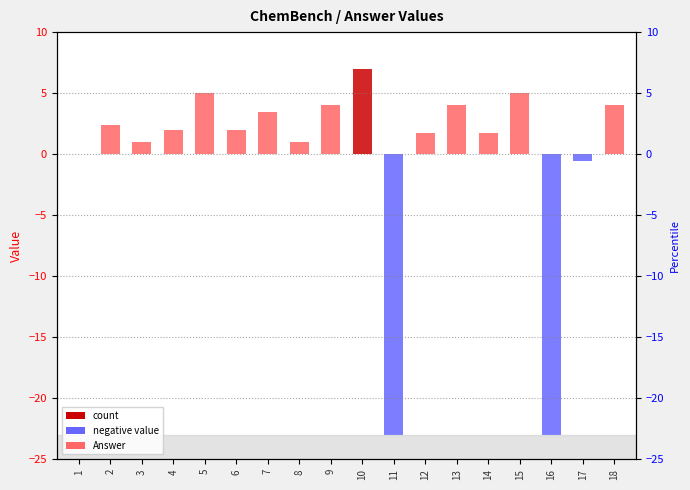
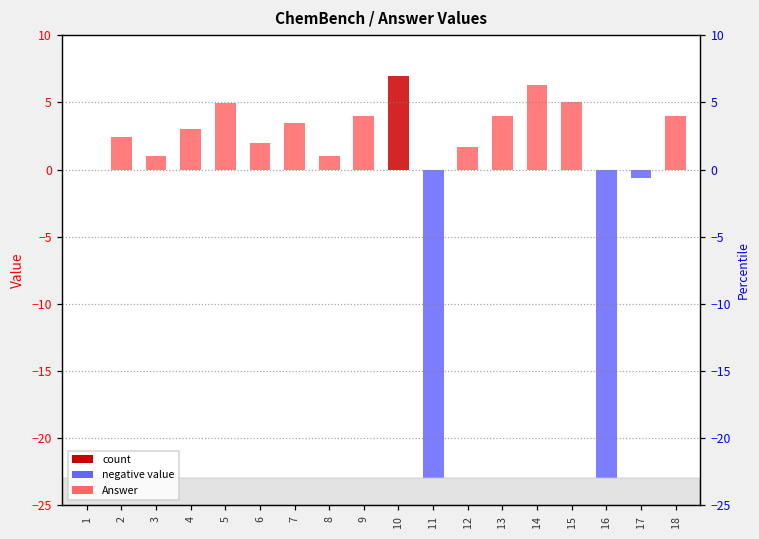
4: 2 -> 3
14: 1.7 -> 6.3
